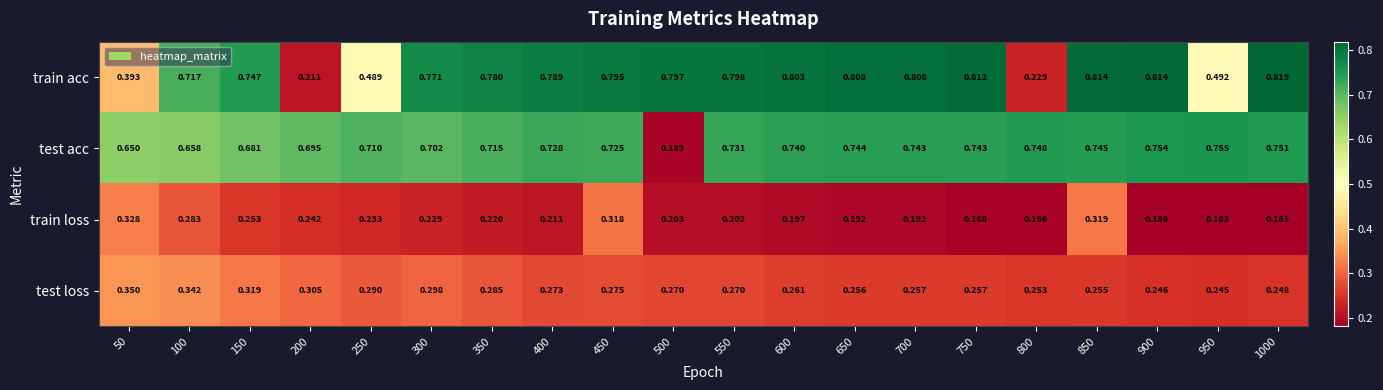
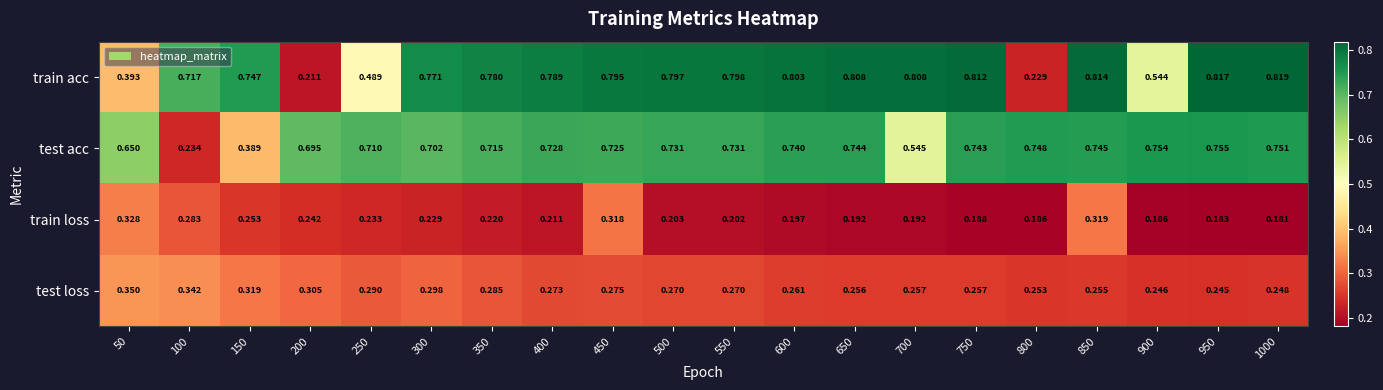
train acc, 900: 0.814 -> 0.544
train acc, 950: 0.492 -> 0.817
test acc, 100: 0.658 -> 0.234
test acc, 150: 0.681 -> 0.389
test acc, 500: 0.189 -> 0.731
test acc, 700: 0.743 -> 0.545
